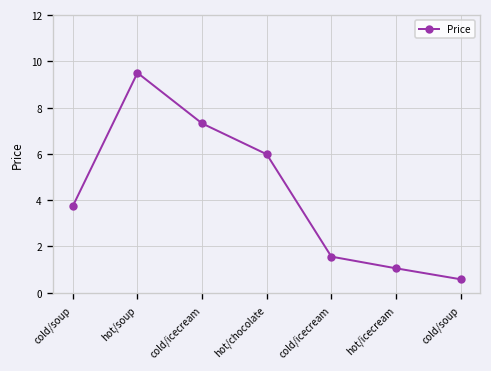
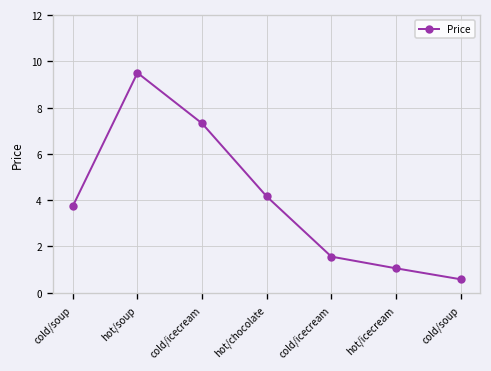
hot/chocolate: 6.0 -> 4.2
